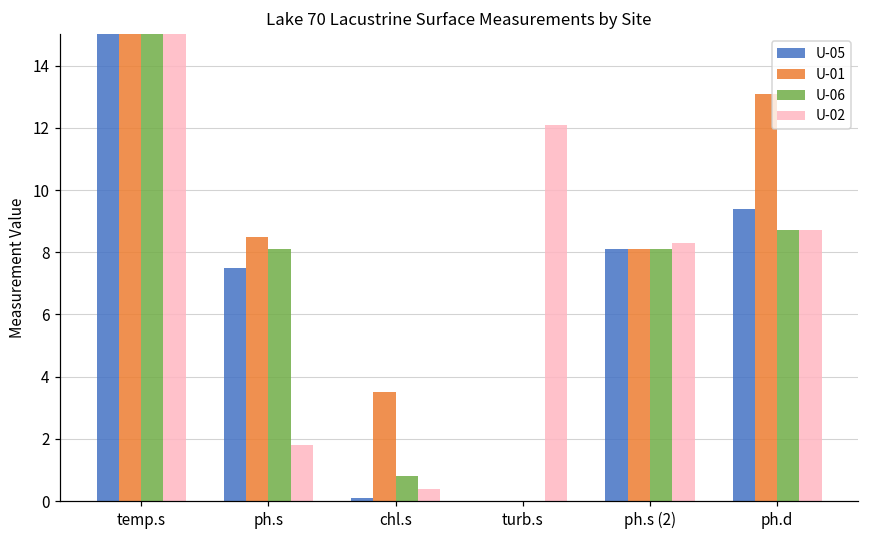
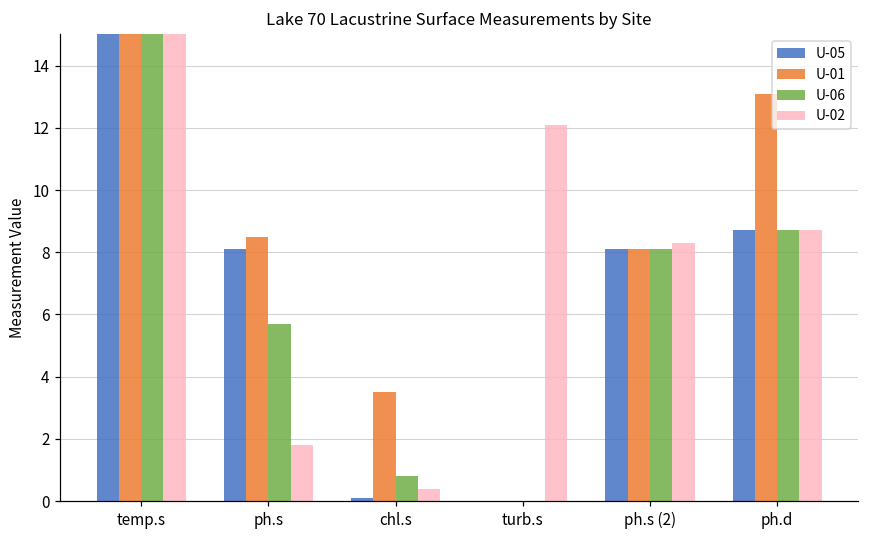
U-05, ph.s: 7.5 -> 8.1
U-06, ph.s: 8.1 -> 5.7
U-05, ph.d: 9.4 -> 8.7
